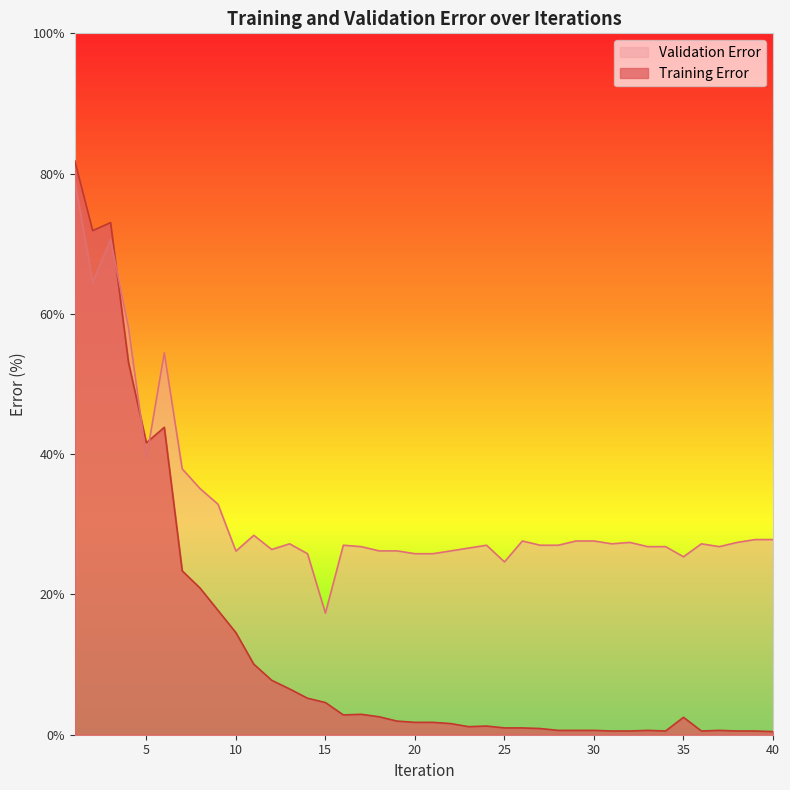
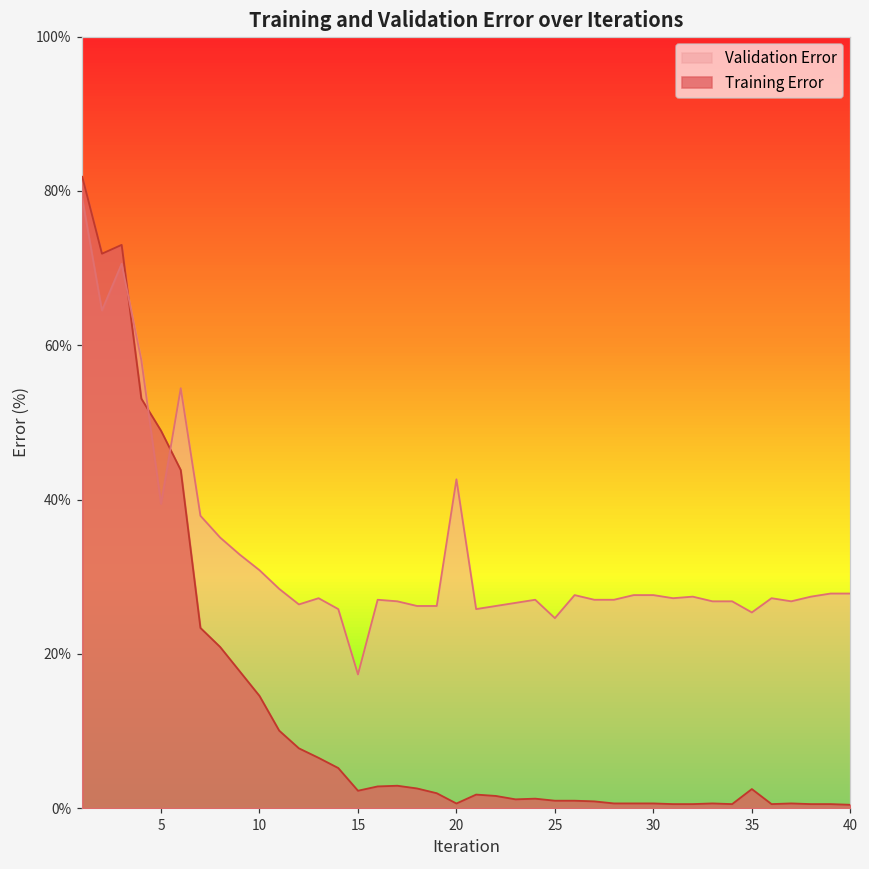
Training Error, 5: 42% -> 49%
Validation Error, 10: 26% -> 31%
Training Error, 15: 5% -> 2%
Validation Error, 20: 26% -> 43%
Training Error, 20: 2% -> 1%
